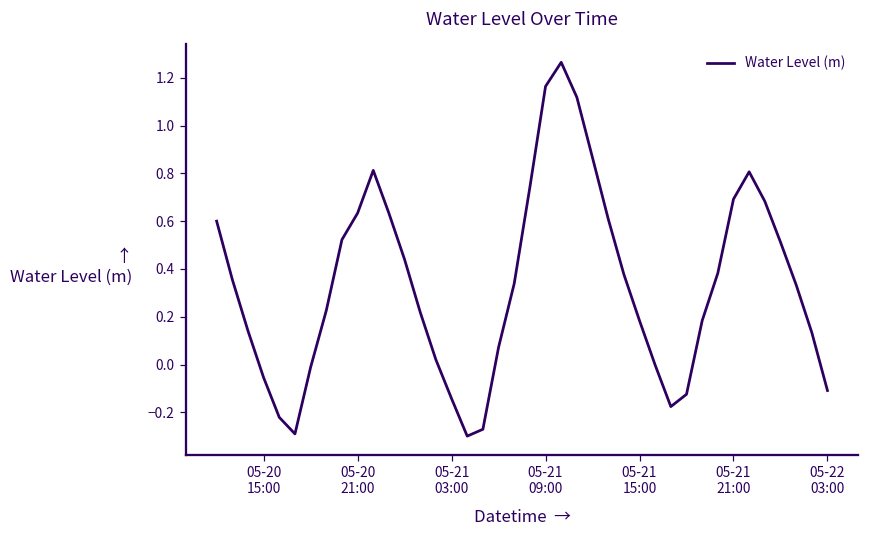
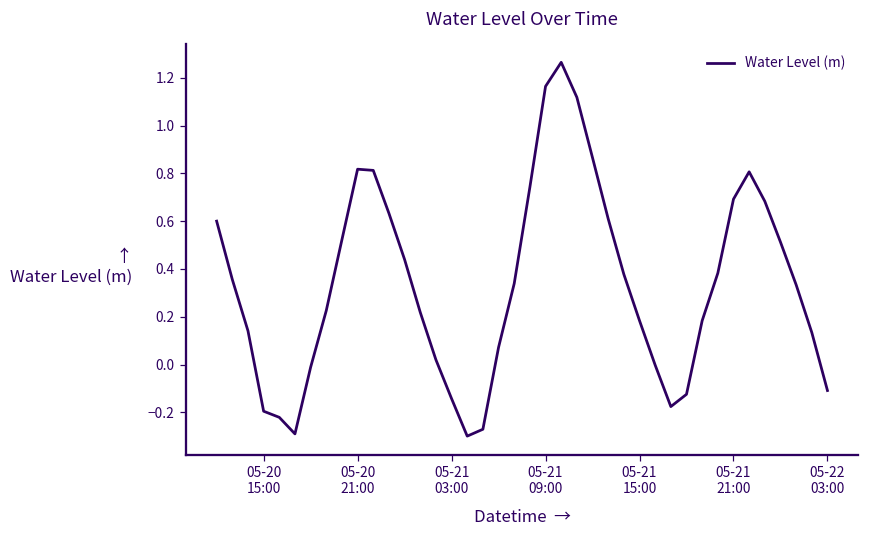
05-20 15:00: -0.05 -> -0.19
05-20 21:00: 0.63 -> 0.82
